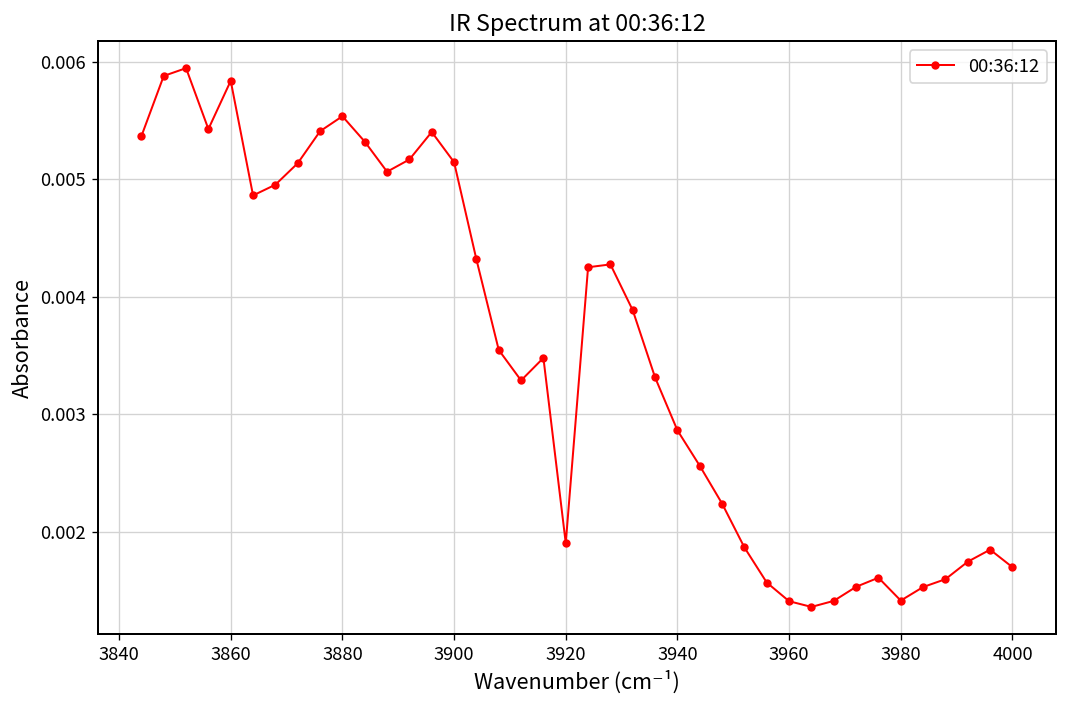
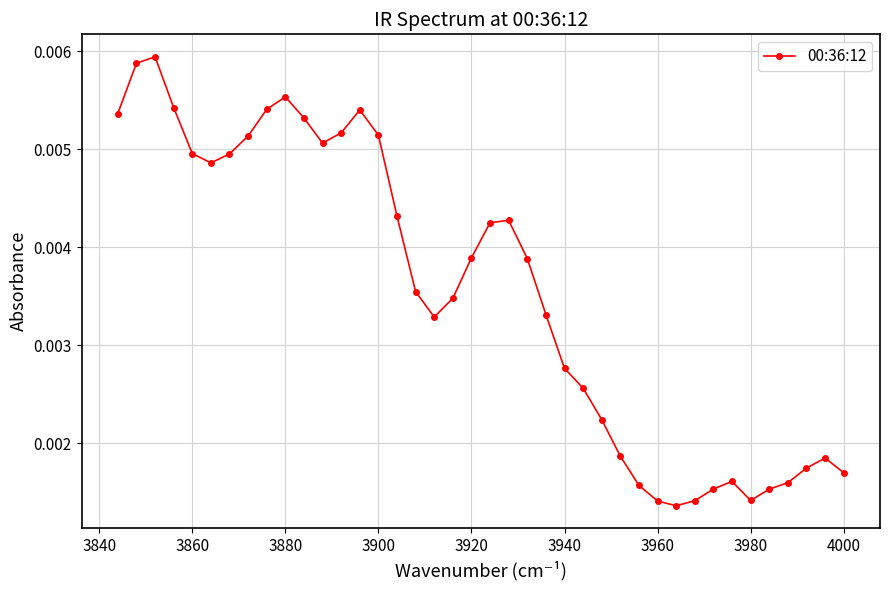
3860: 0.0058 -> 0.0050
3920: 0.0019 -> 0.0039
3940: 0.0029 -> 0.0028
